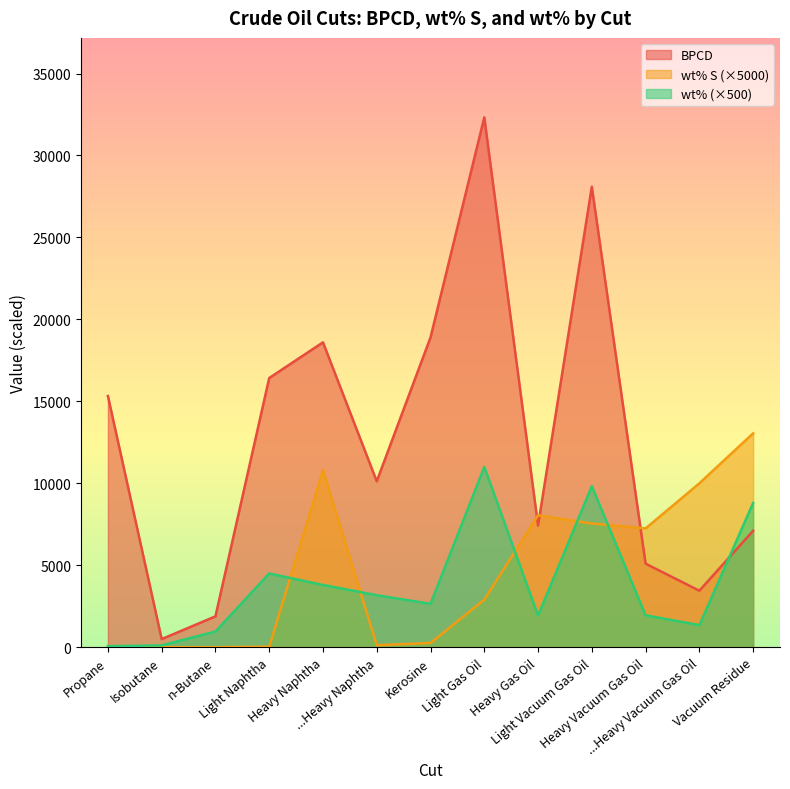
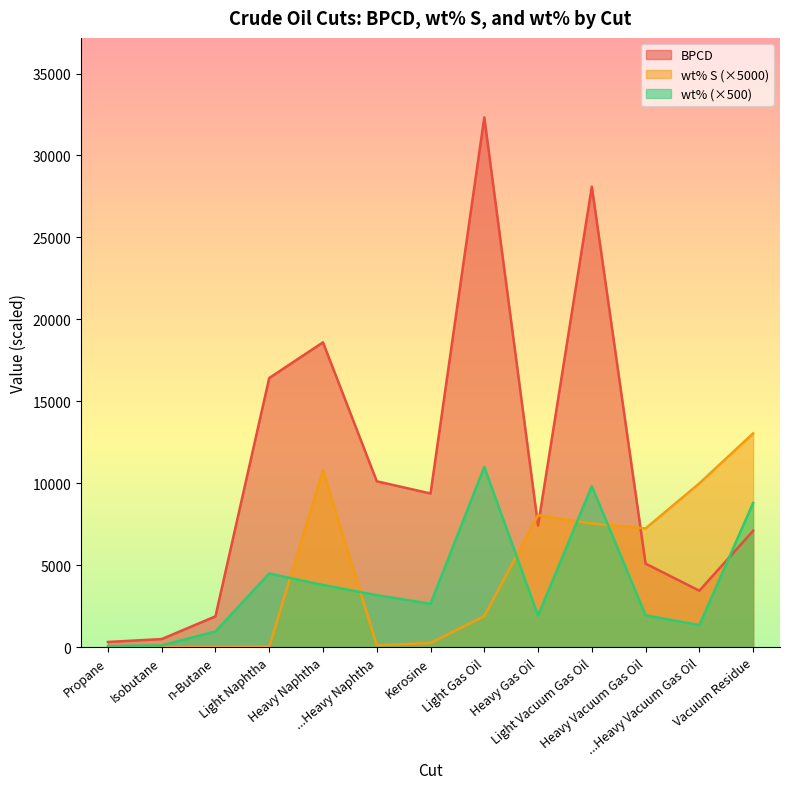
BPCD, Propane: 15300 -> 300
BPCD, Kerosine: 18900 -> 9400
wt% S (×5000), Light Gas Oil: 2900 -> 1900
